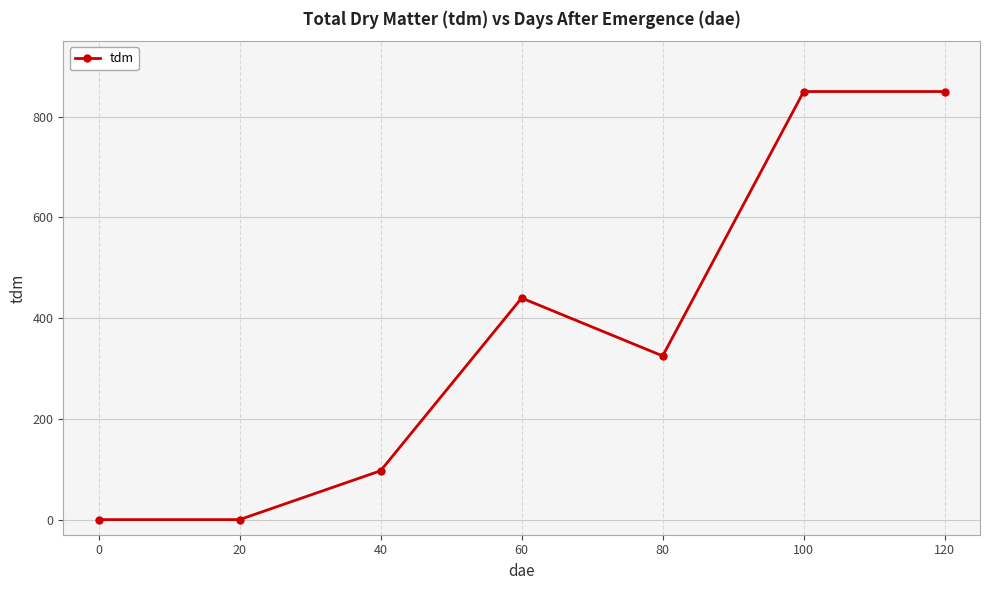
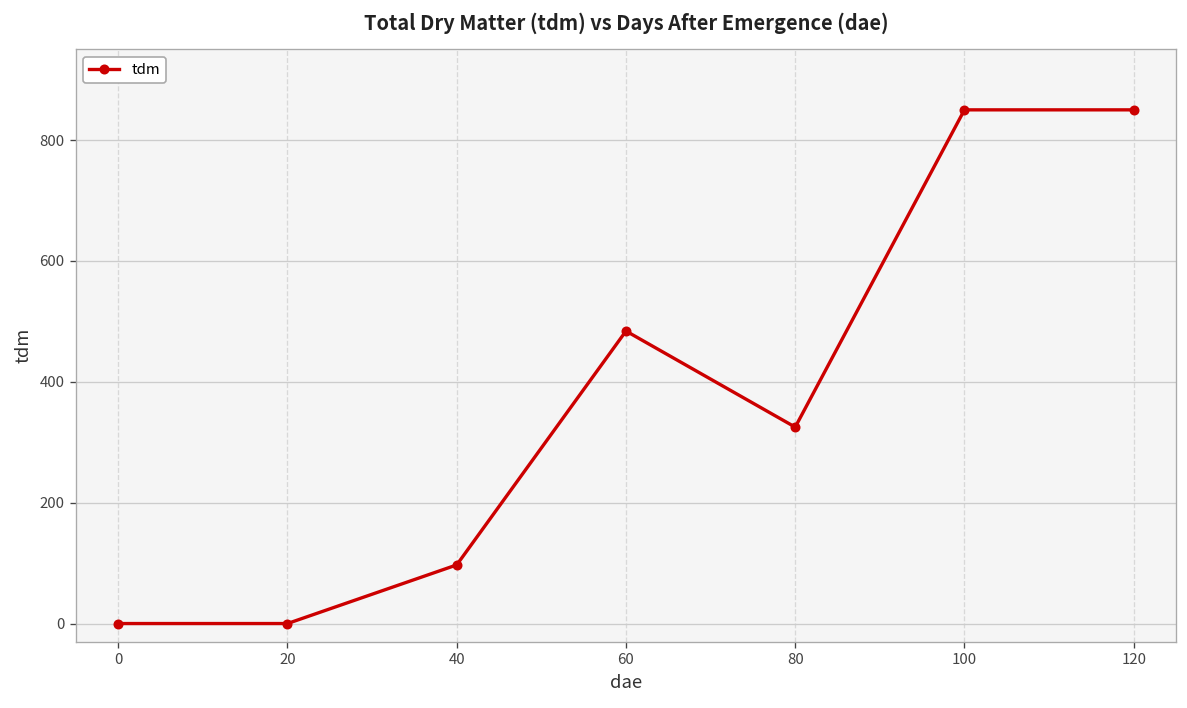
60: 440 -> 480
